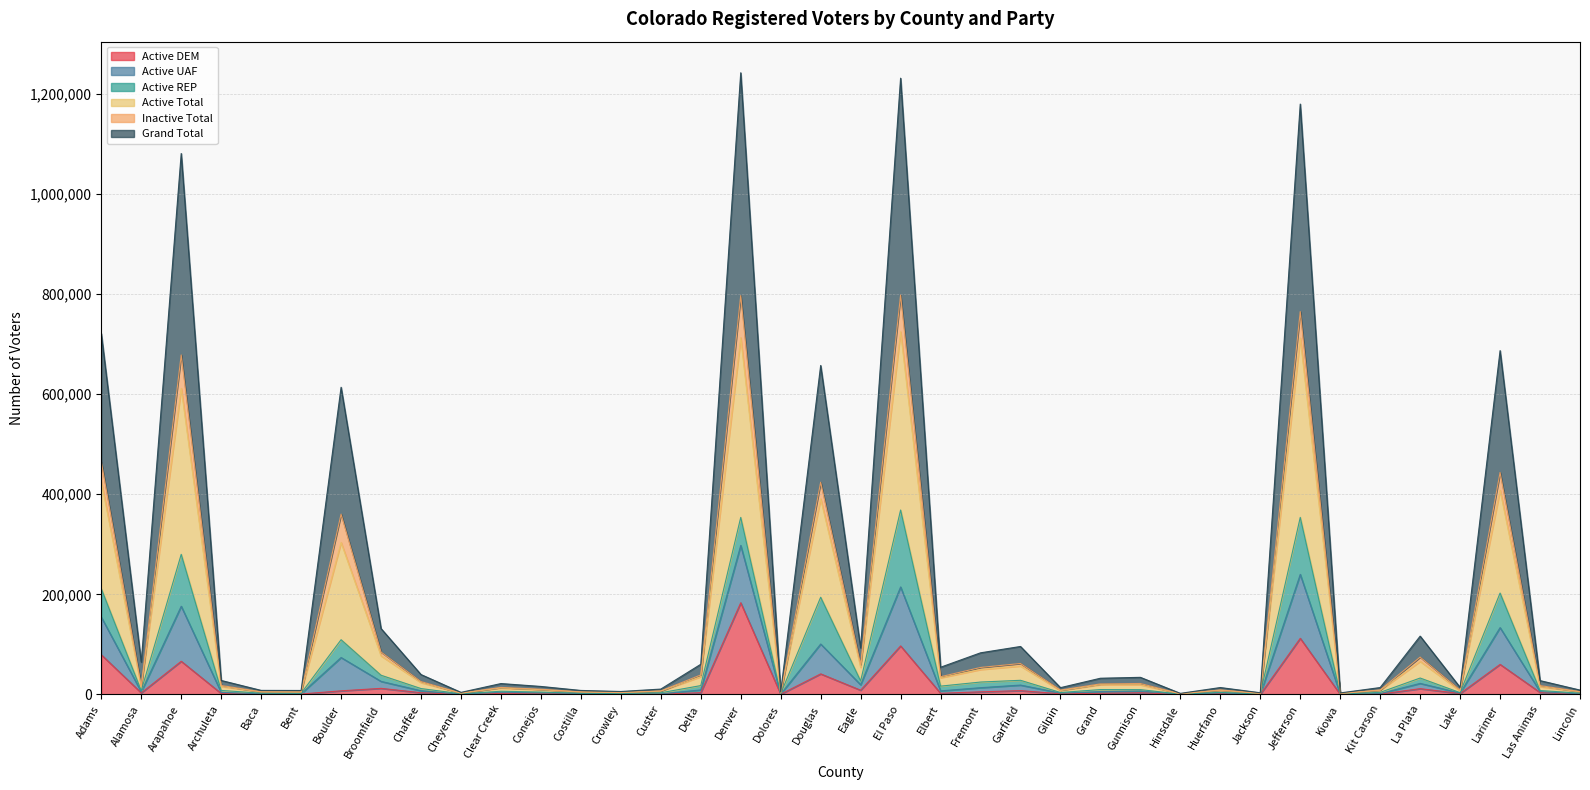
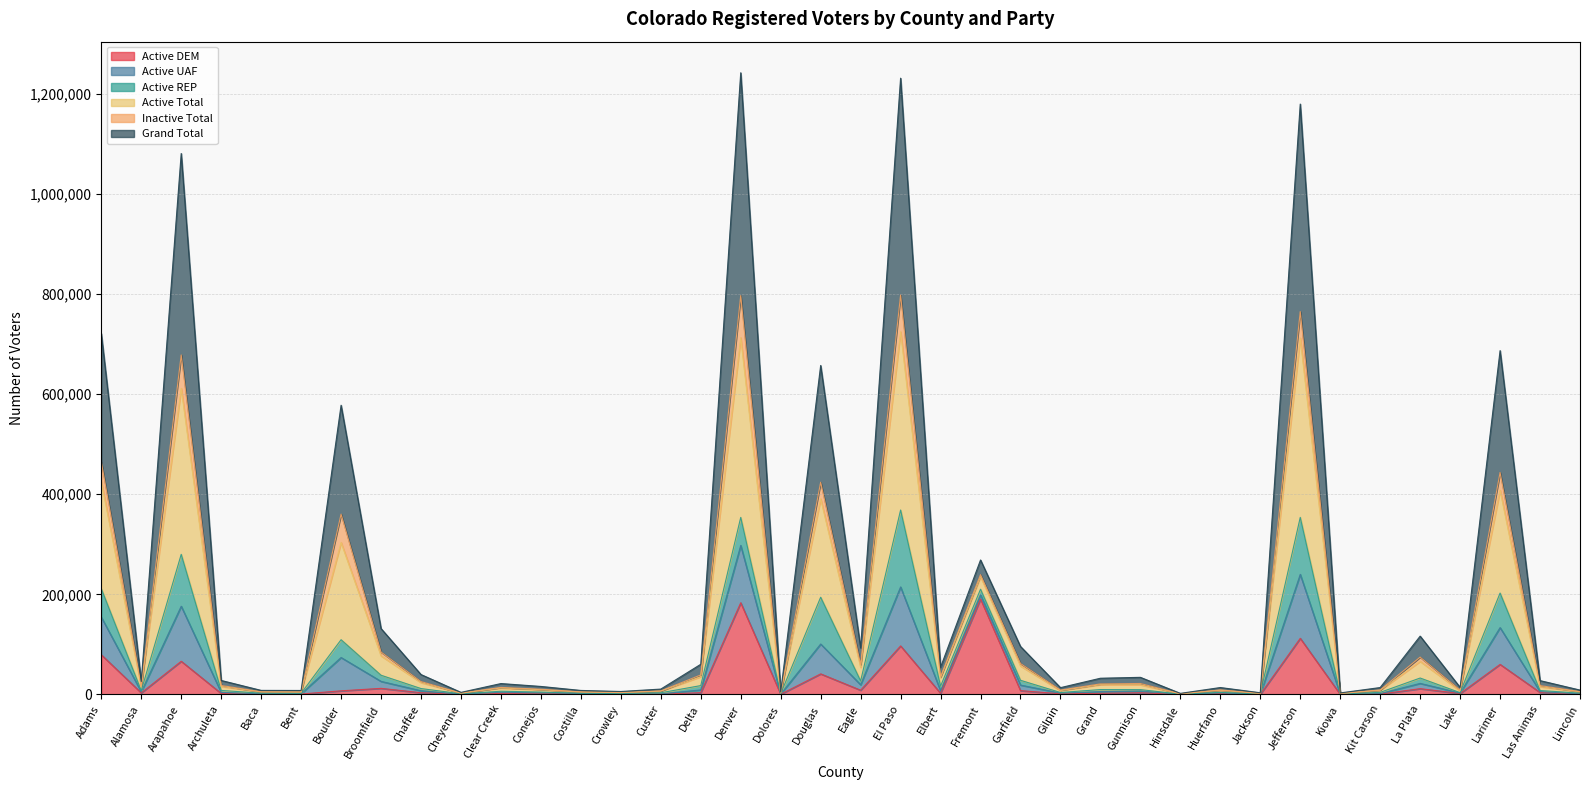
Grand Total, Alamosa: 50,000 -> 10,000
Grand Total, Boulder: 250,000 -> 220,000
Active DEM, Fremont: 10,000 -> 190,000
